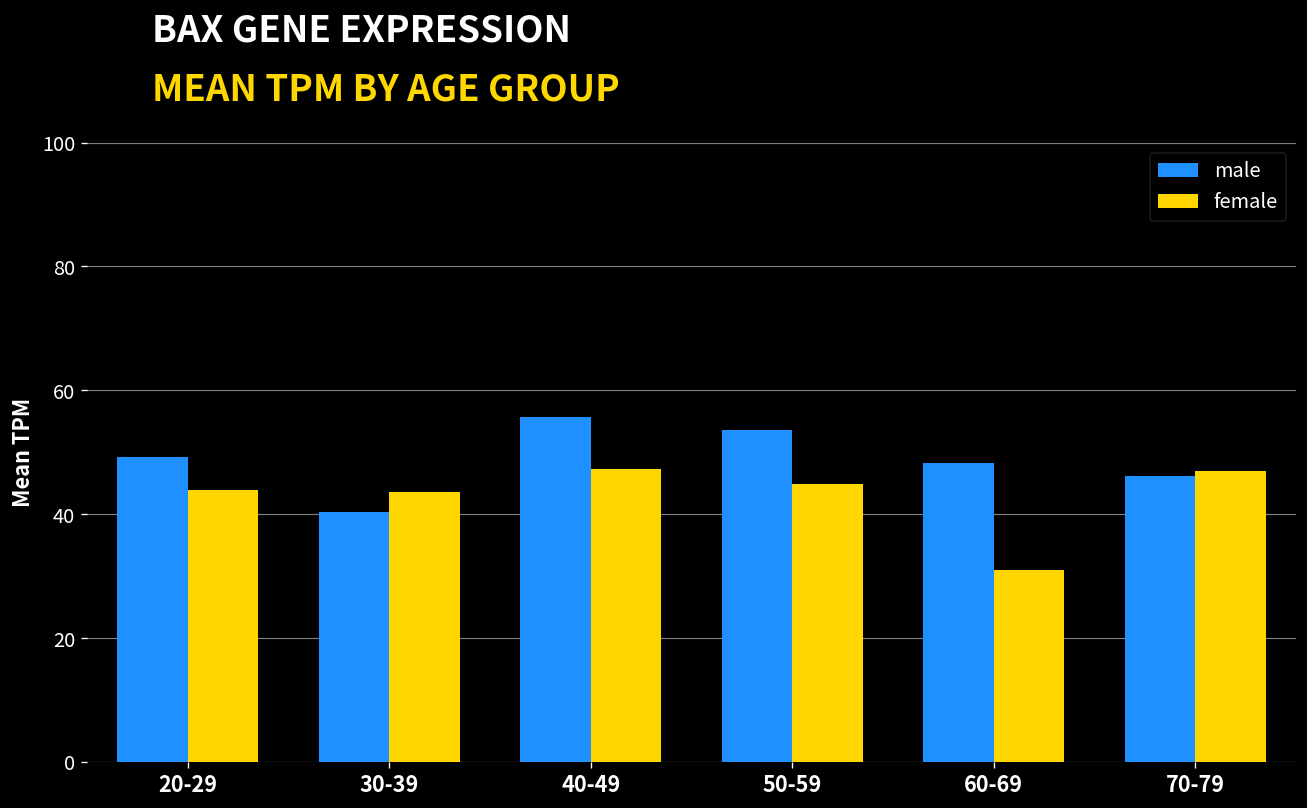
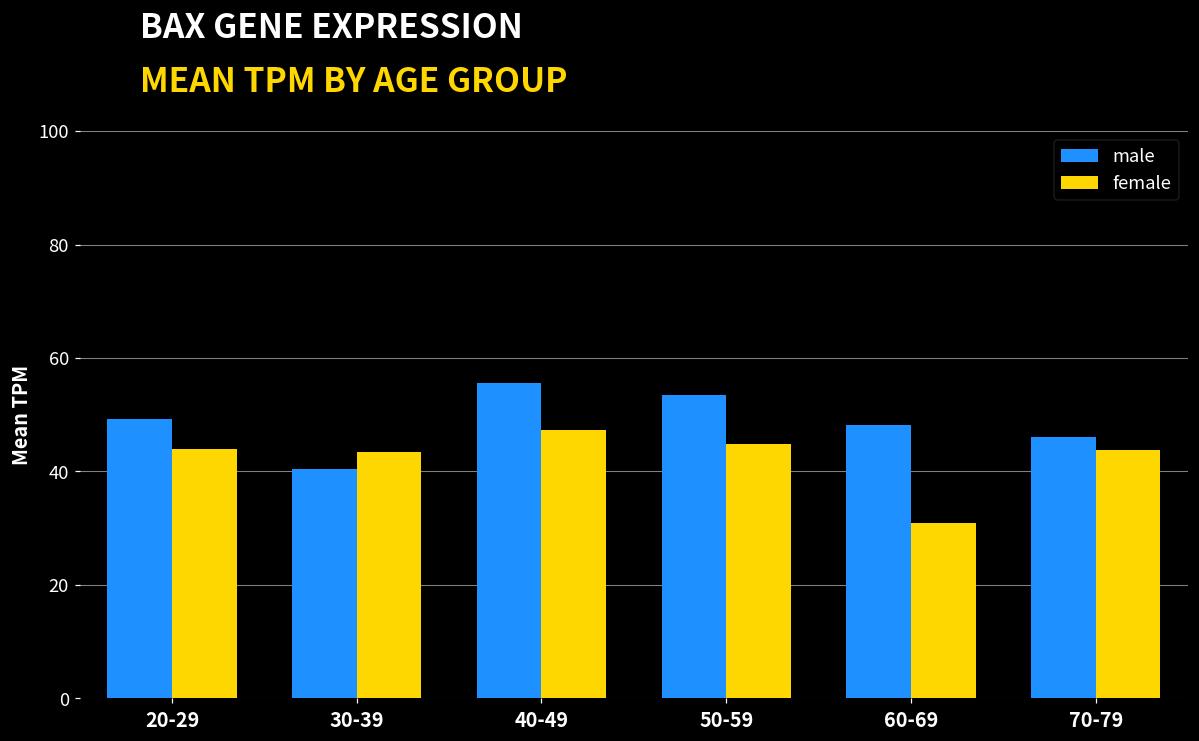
female, 70-79: 47 -> 44
